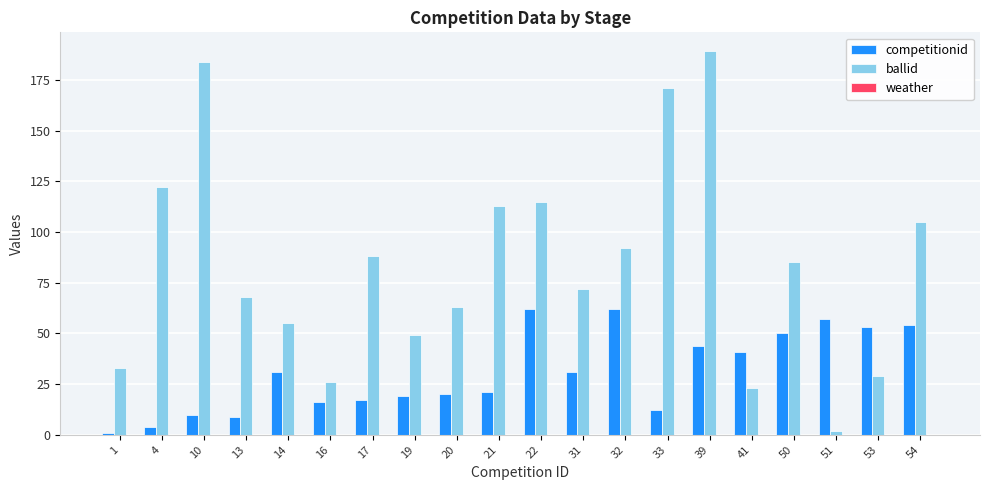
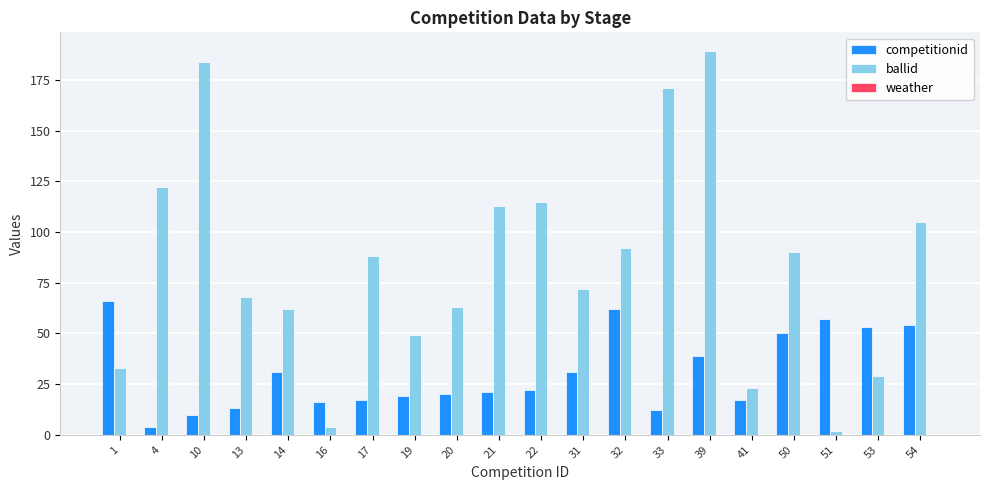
competitionid, 1: 1 -> 66
competitionid, 13: 9 -> 13
ballid, 14: 55 -> 62
ballid, 16: 26 -> 4
competitionid, 22: 62 -> 22
competitionid, 39: 44 -> 39
competitionid, 41: 41 -> 17
ballid, 50: 85 -> 90
